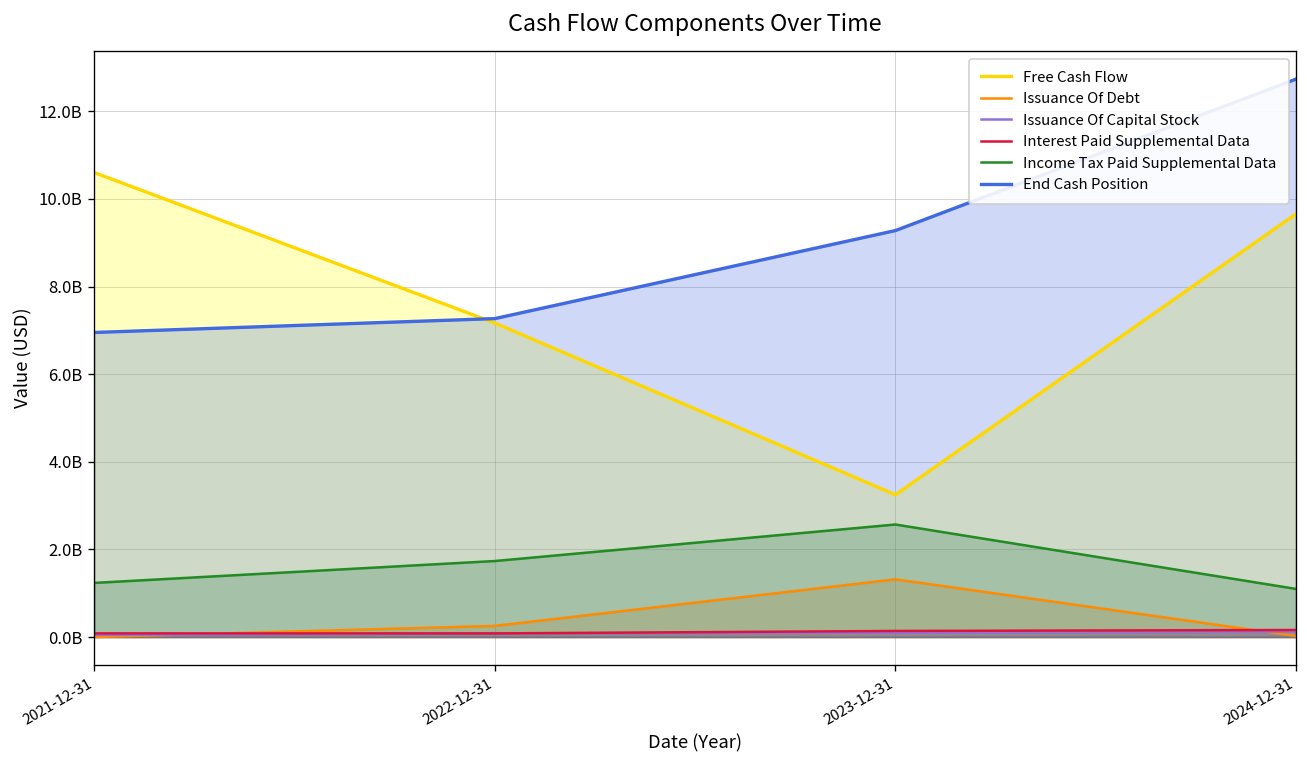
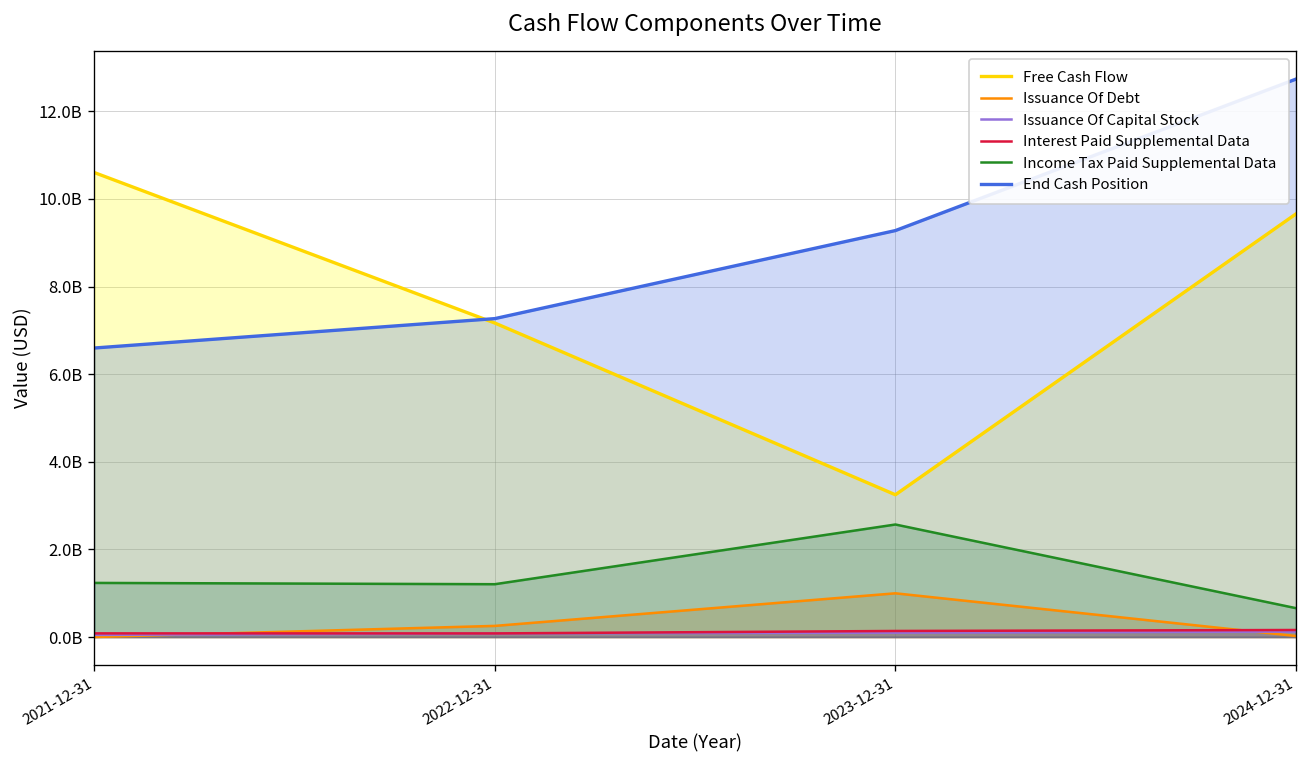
End Cash Position, 2021-12-31: 7000000000 -> 6600000000
Income Tax Paid Supplemental Data, 2022-12-31: 1700000000 -> 1200000000
Issuance Of Debt, 2023-12-31: 1300000000 -> 1000000000
Income Tax Paid Supplemental Data, 2024-12-31: 1100000000 -> 700000000
